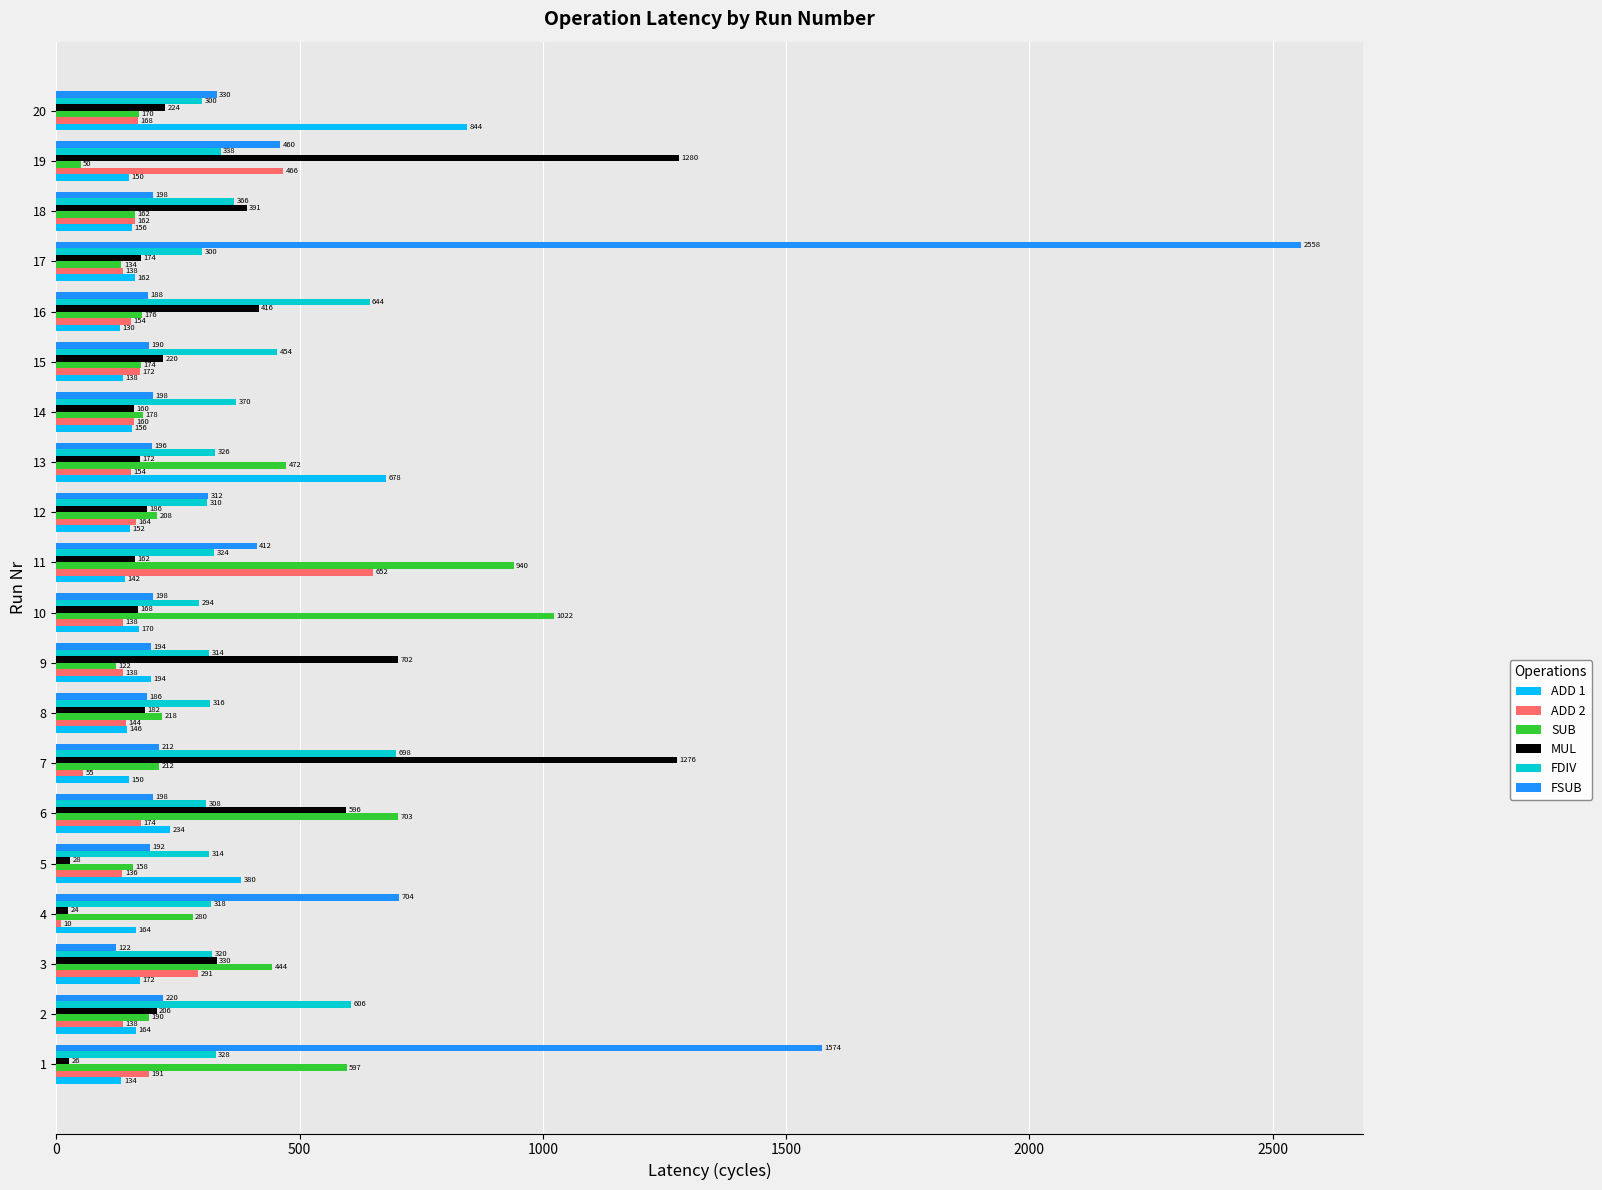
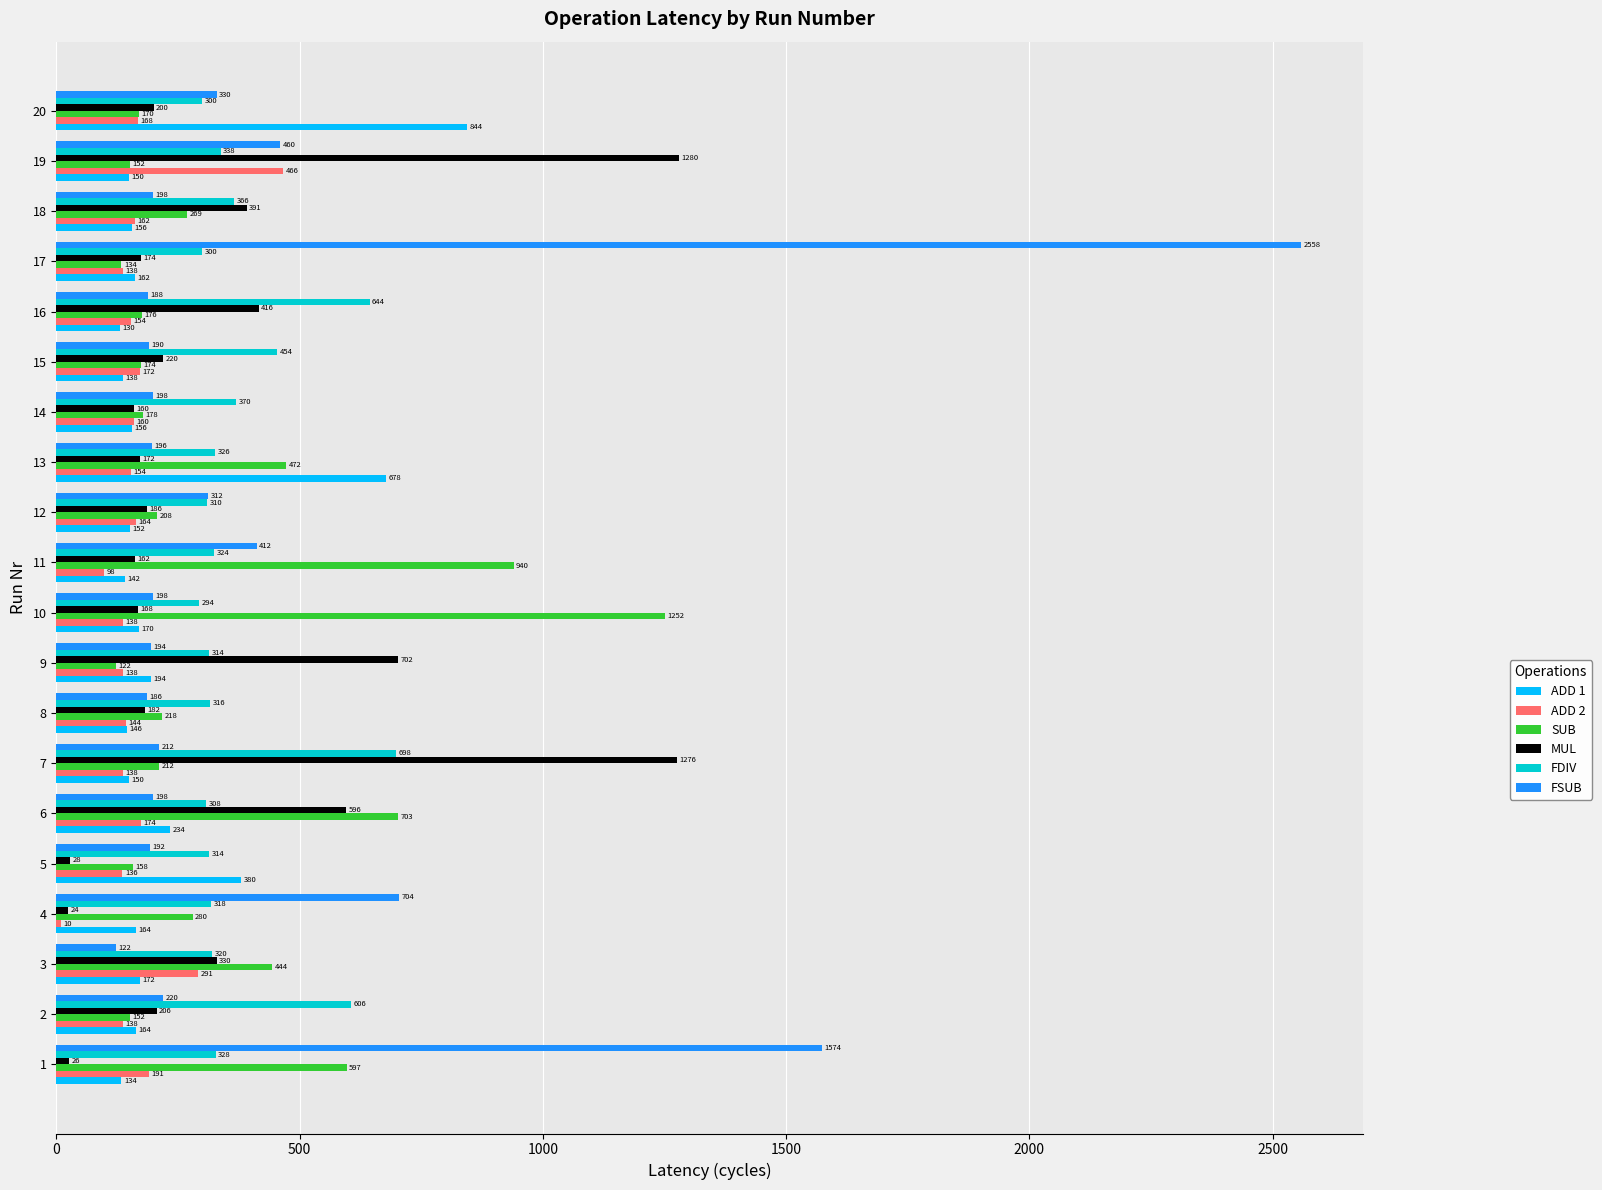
MUL, 20: 224 -> 200
SUB, 19: 50 -> 152
SUB, 18: 162 -> 269
ADD 2, 11: 652 -> 98
SUB, 10: 1022 -> 1252
ADD 2, 7: 55 -> 138
SUB, 2: 190 -> 152
